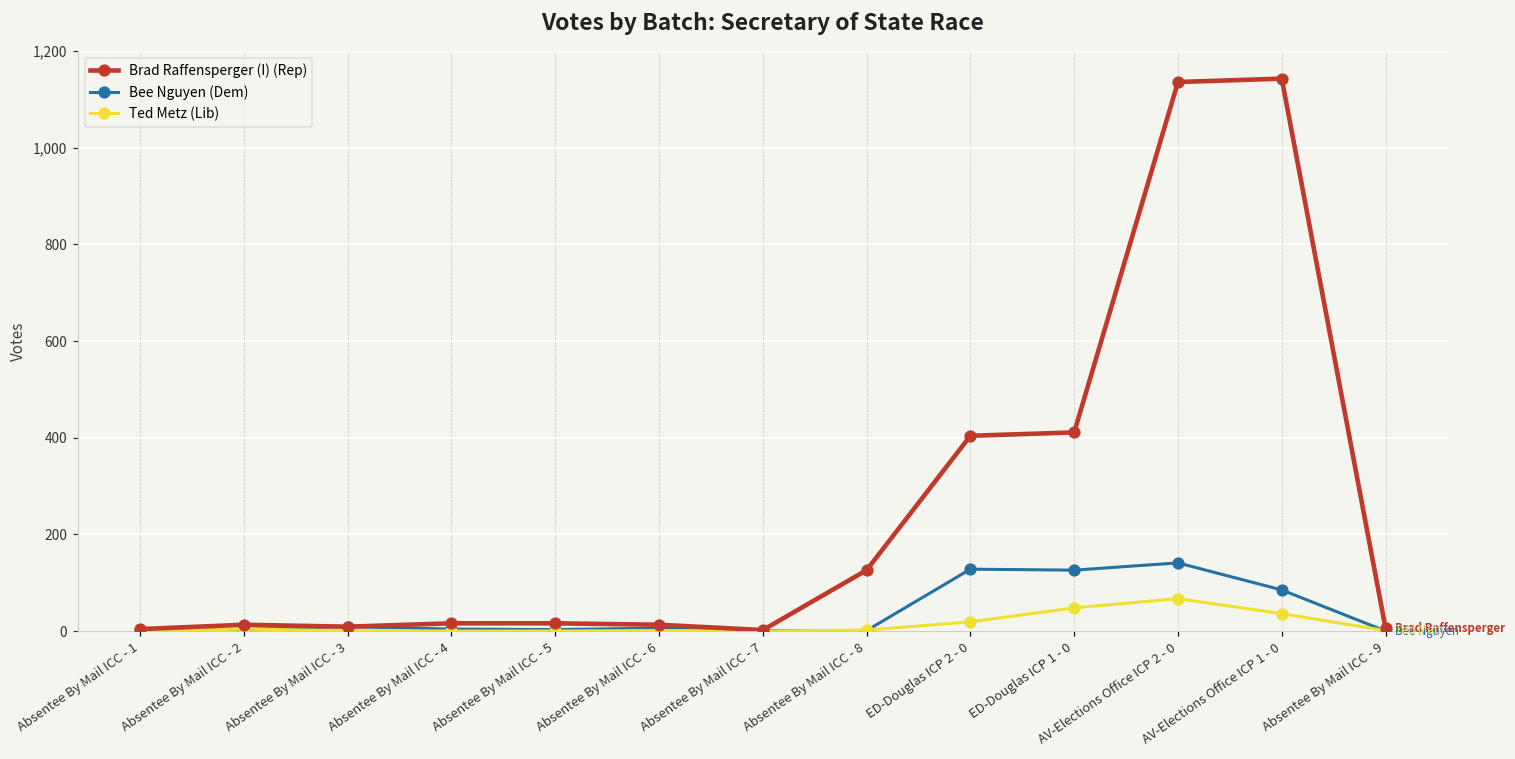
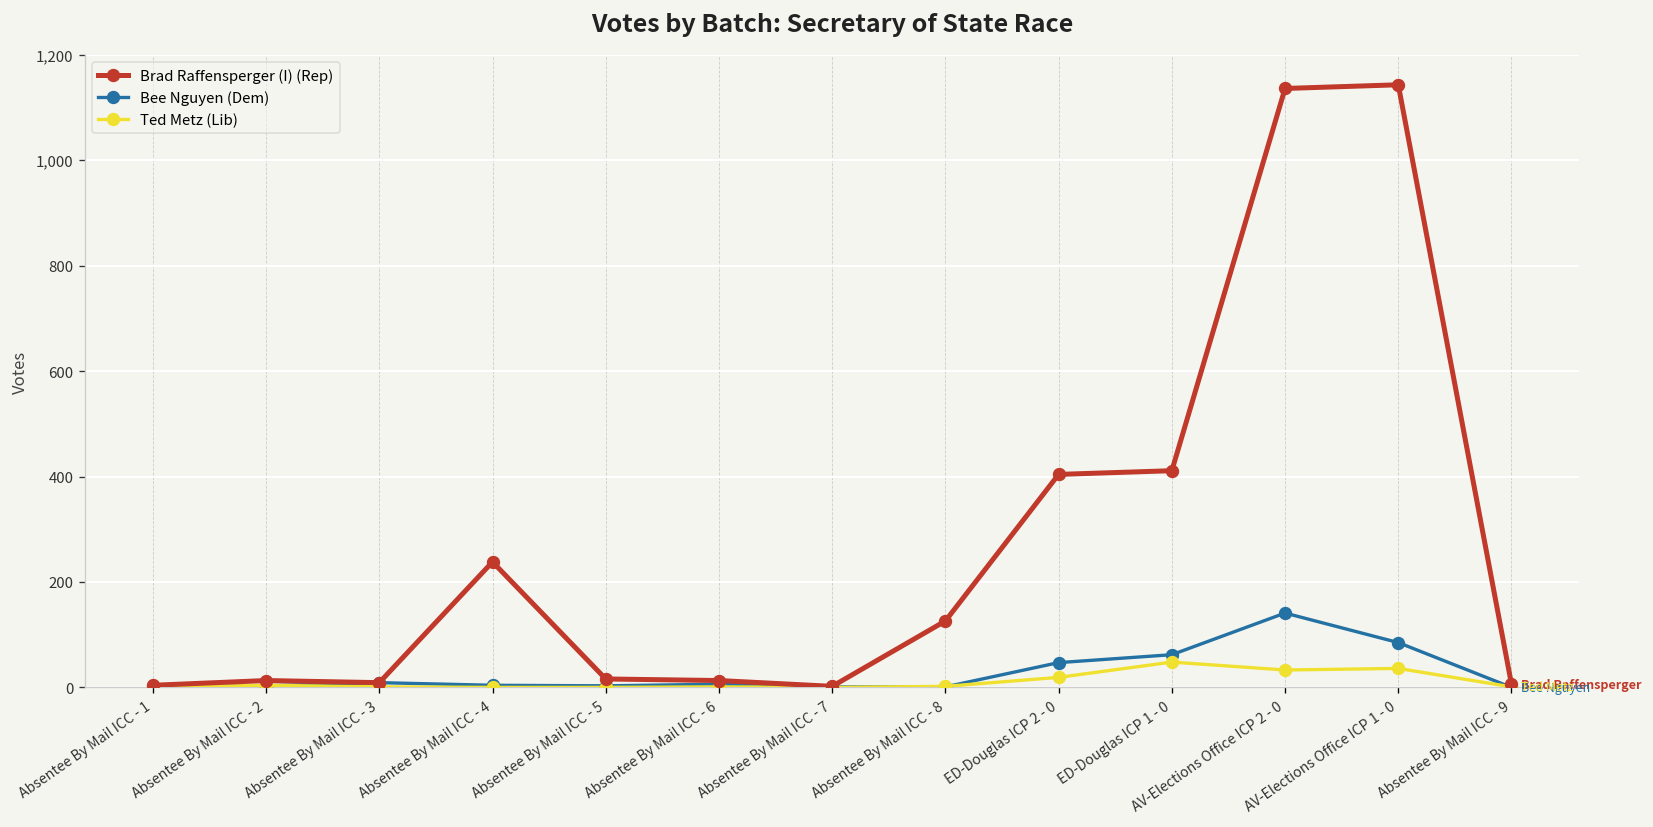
Brad Raffensperger (I) (Rep), Absentee By Mail ICC - 4: 20 -> 240
Bee Nguyen (Dem), ED-Douglas ICP 2 - 0: 130 -> 50
Bee Nguyen (Dem), ED-Douglas ICP 1 - 0: 130 -> 60
Ted Metz (Lib), AV-Elections Office ICP 2 - 0: 70 -> 30
